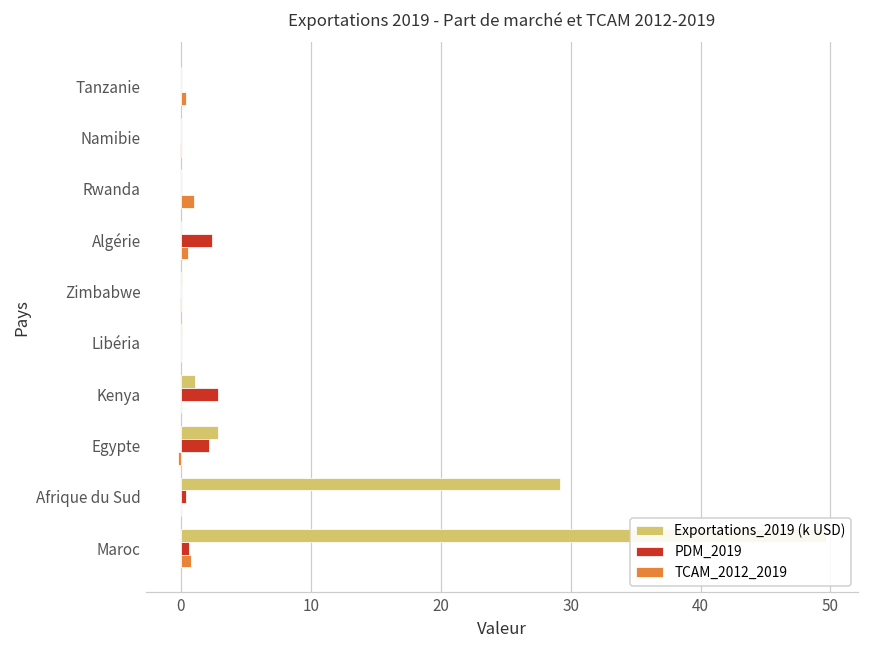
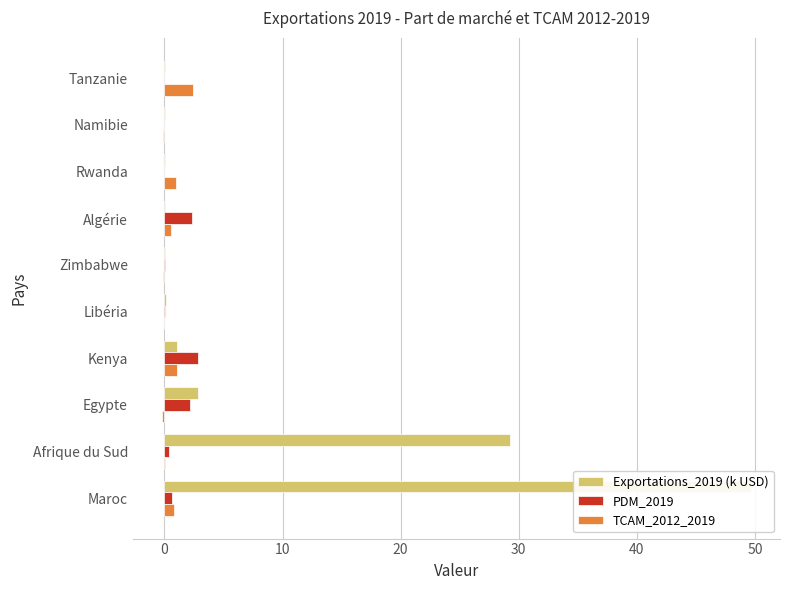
TCAM_2012_2019, Tanzanie: 0.4 -> 2.4
TCAM_2012_2019, Kenya: 0.0 -> 1.1
